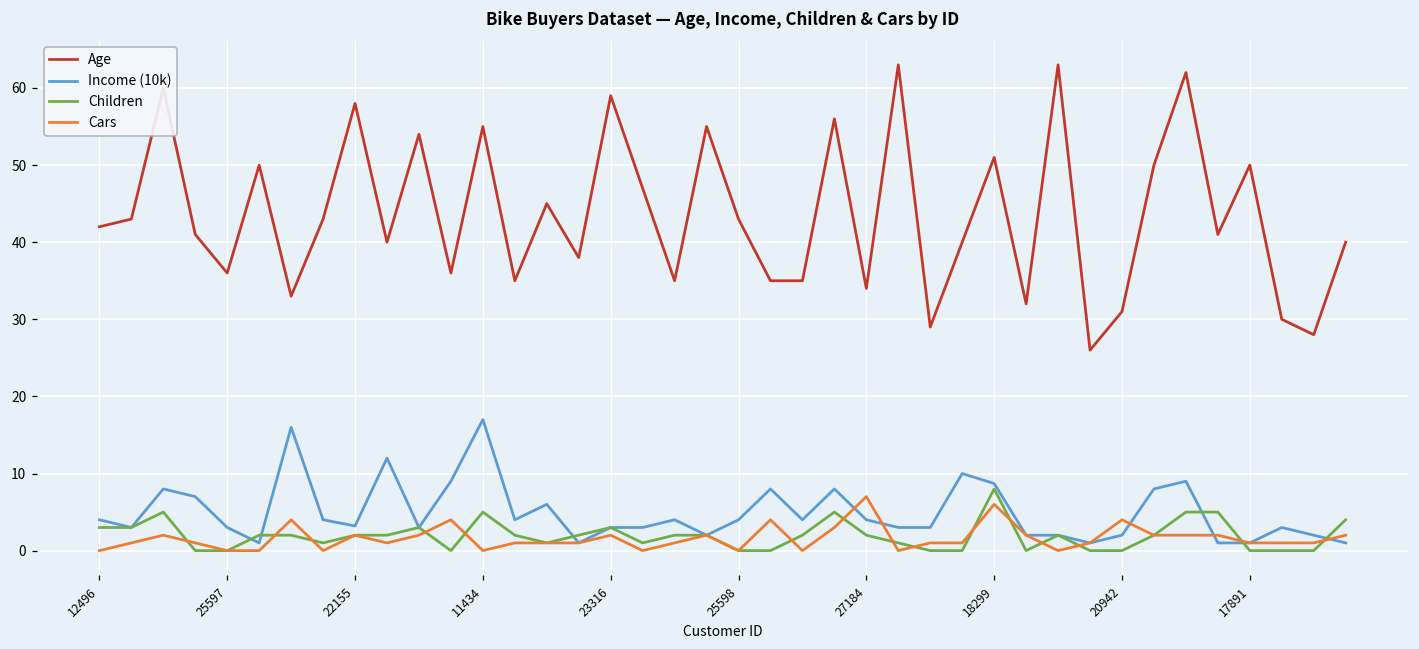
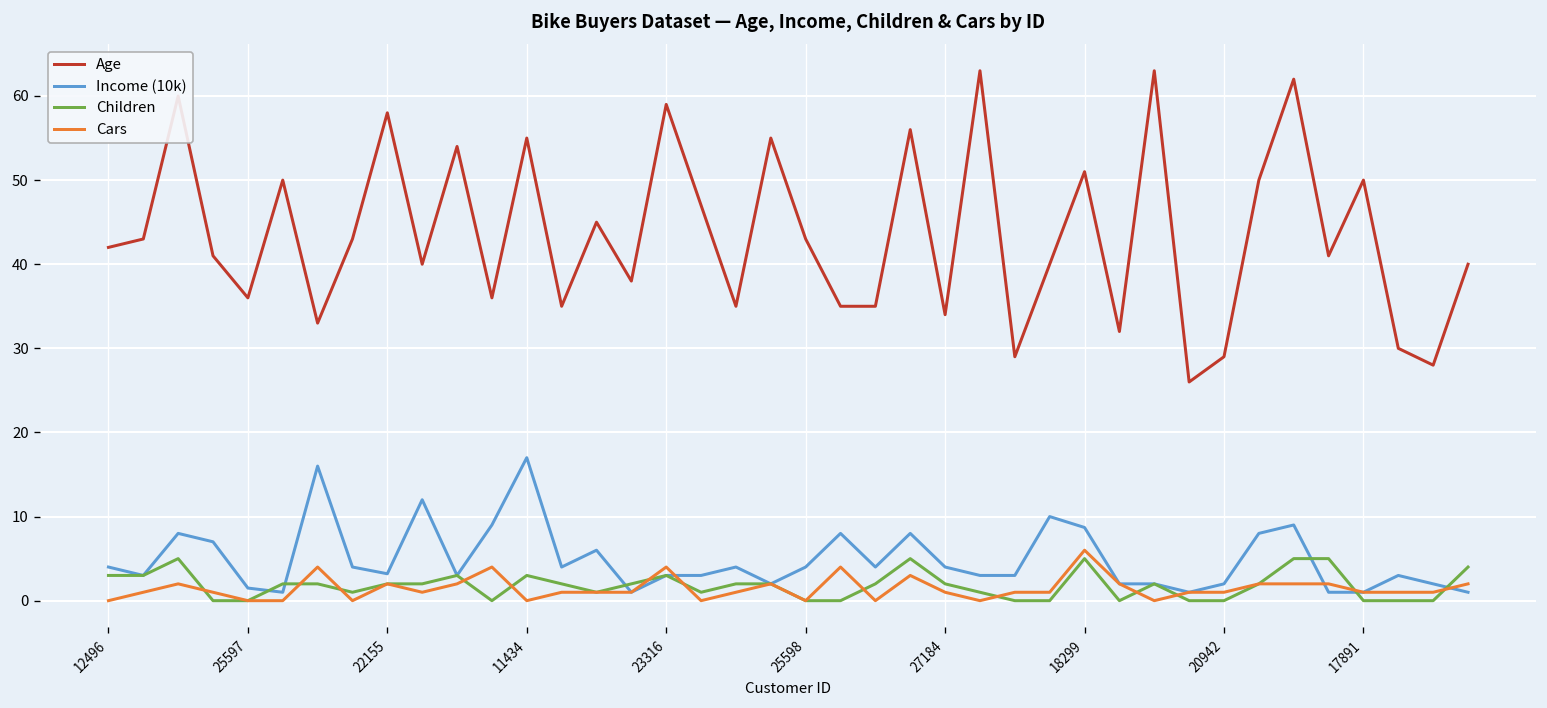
Income (10k), 25597: 3 -> 2
Children, 11434: 5 -> 3
Cars, 23316: 2 -> 4
Cars, 27184: 7 -> 1
Children, 18299: 8 -> 5
Age, 20942: 31 -> 29
Cars, 20942: 4 -> 1
